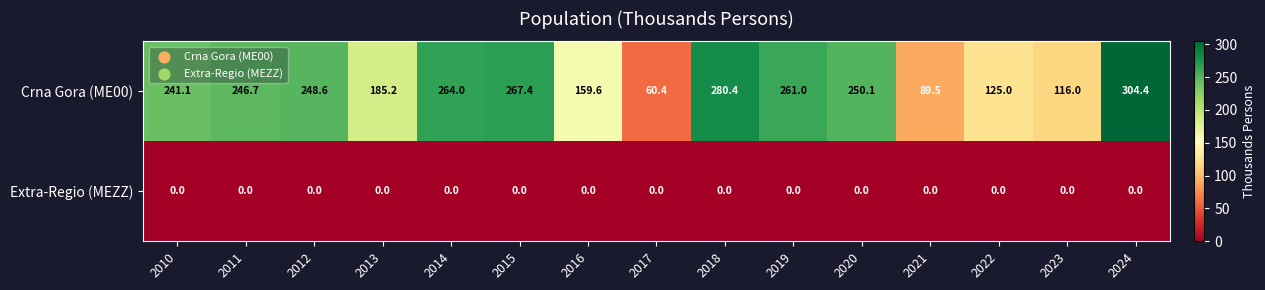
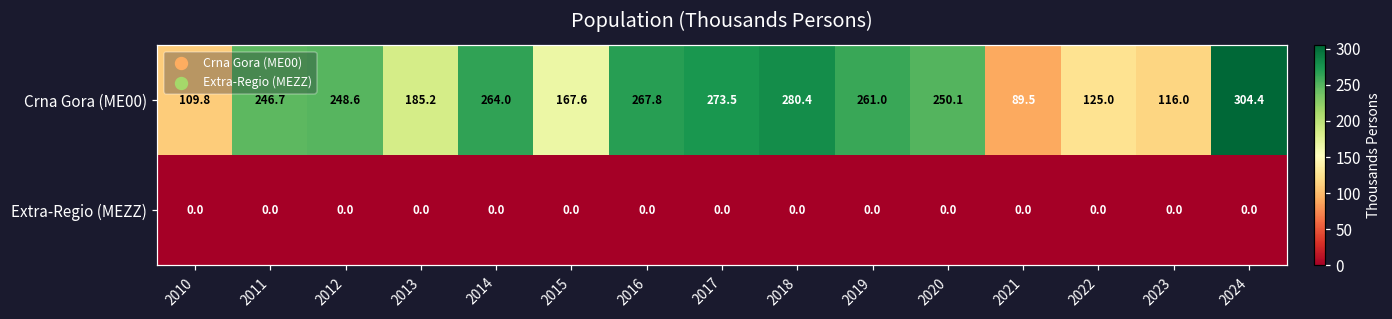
Crna Gora (ME00), 2010: 241.1 -> 109.8
Crna Gora (ME00), 2015: 267.4 -> 167.6
Crna Gora (ME00), 2016: 159.6 -> 267.8
Crna Gora (ME00), 2017: 60.4 -> 273.5
